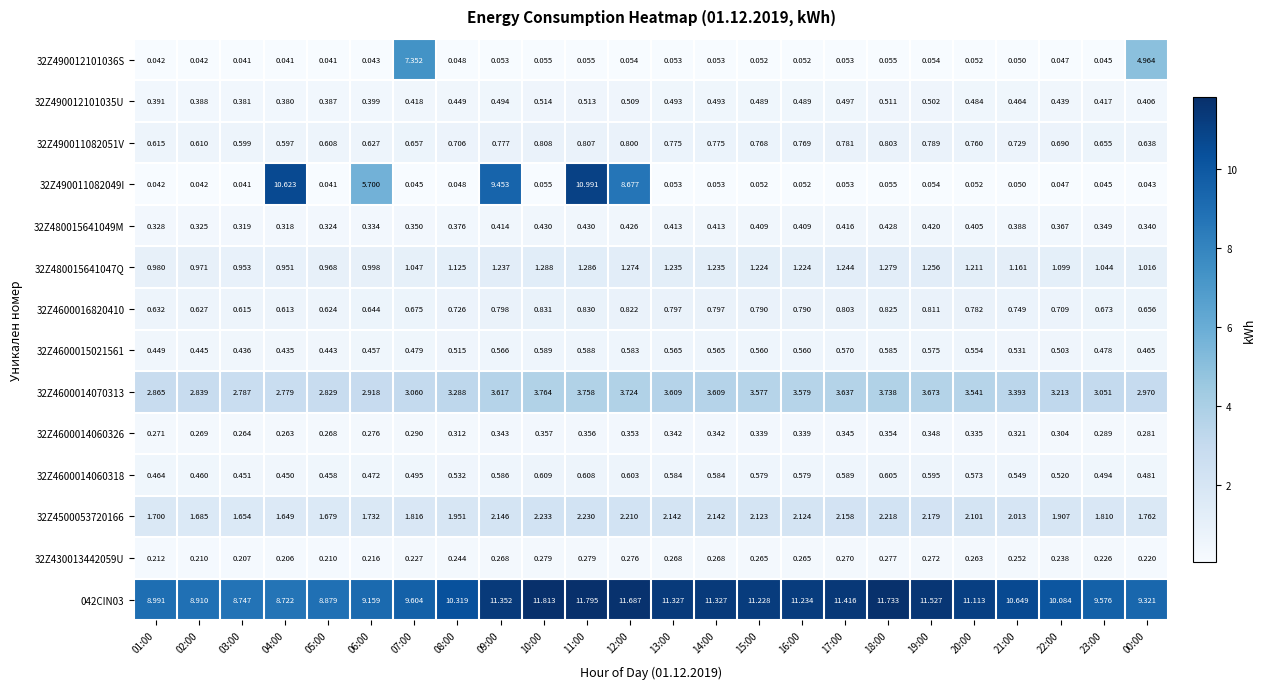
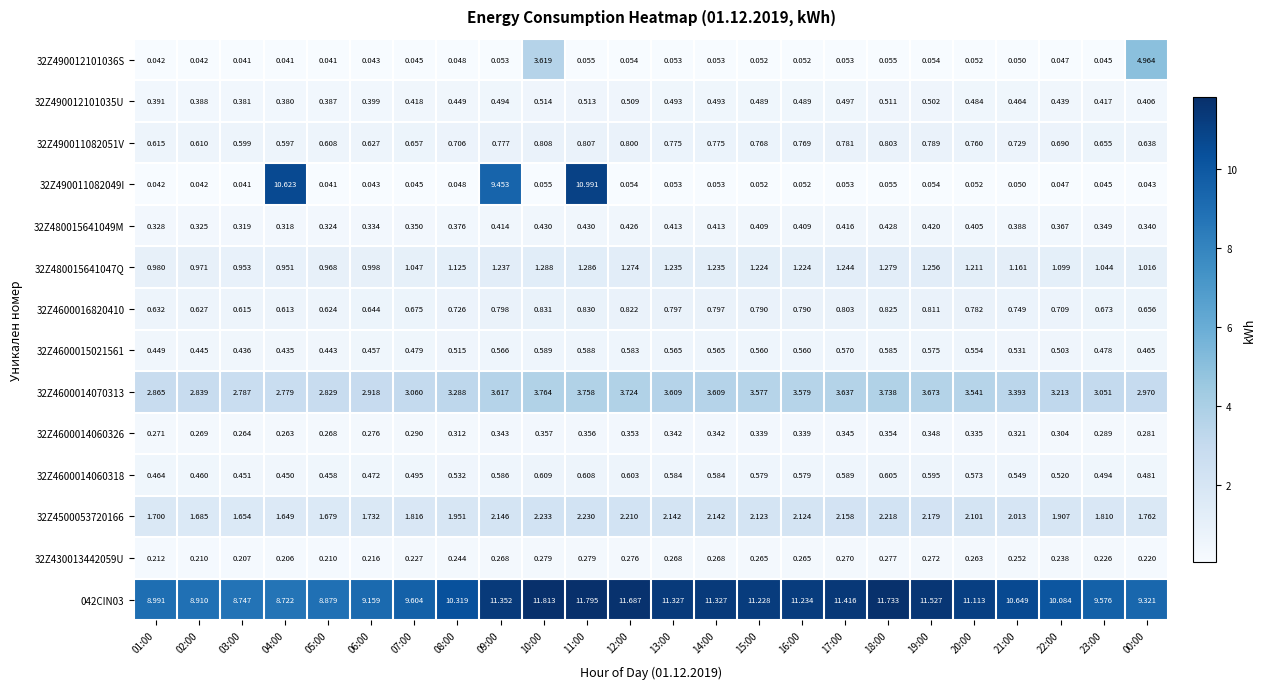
32Z490012101036S, 07:00: 7.352 -> 0.045
32Z490012101036S, 10:00: 0.055 -> 3.619
32Z490011082049I, 06:00: 5.700 -> 0.043
32Z490011082049I, 12:00: 8.677 -> 0.054
